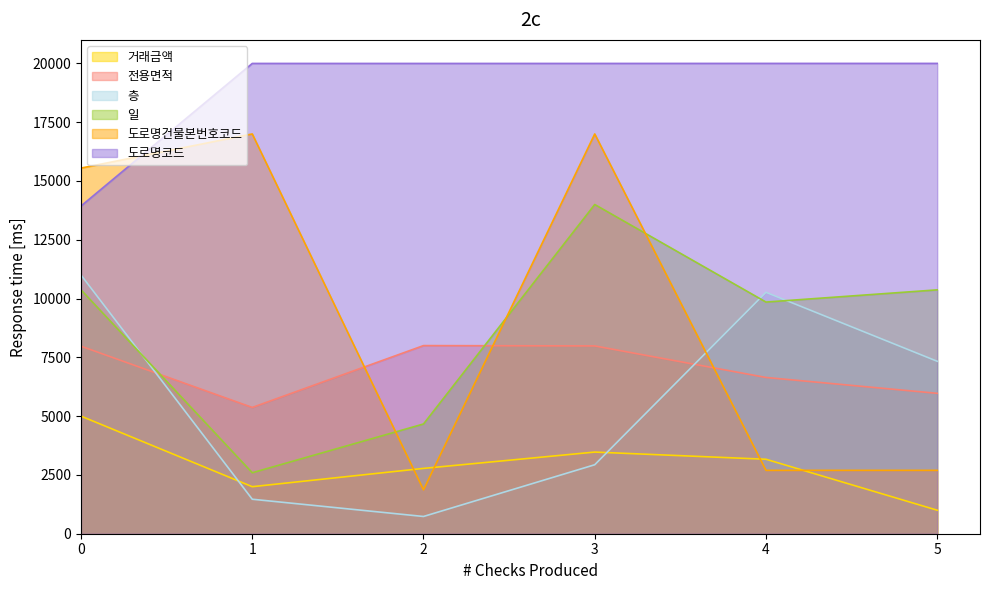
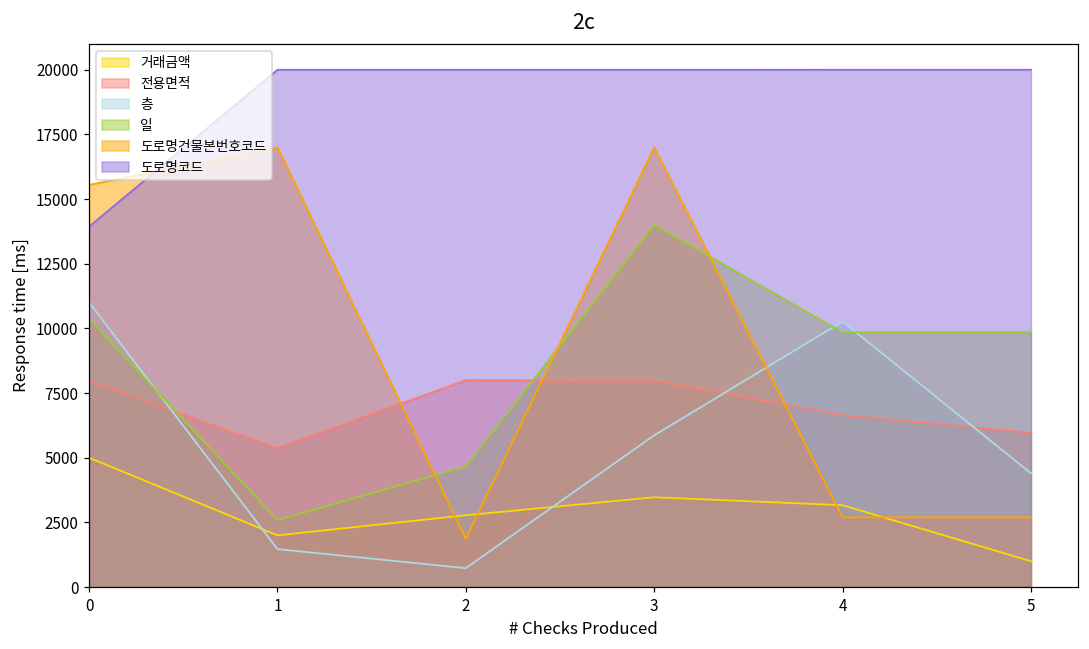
층, 3: 2900 -> 5900
층, 5: 7300 -> 4400
일, 5: 10400 -> 9900
